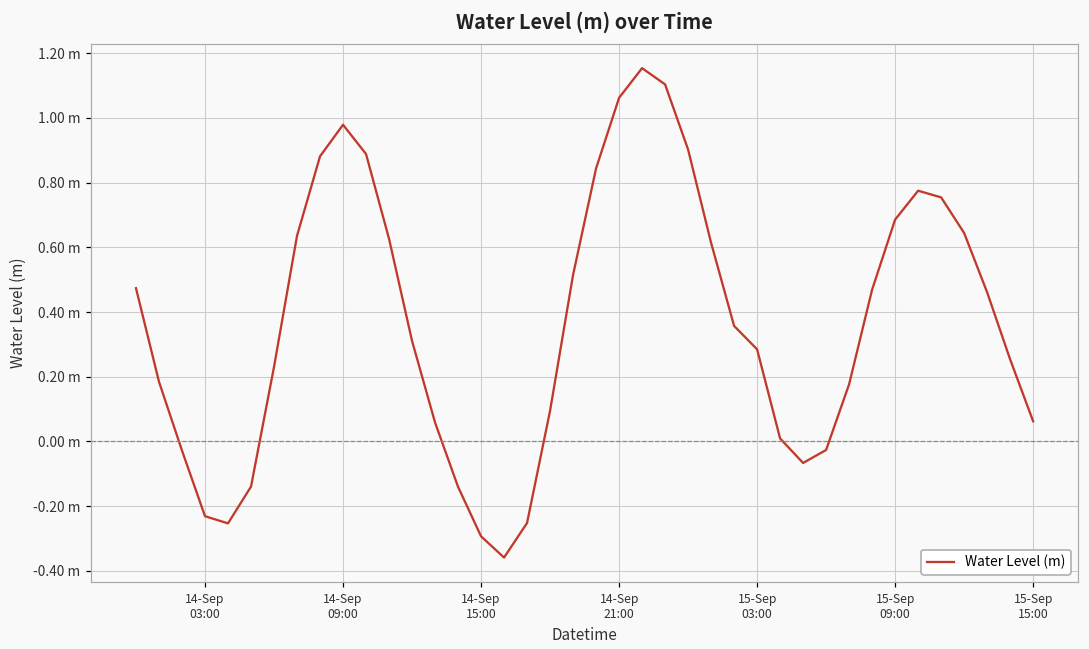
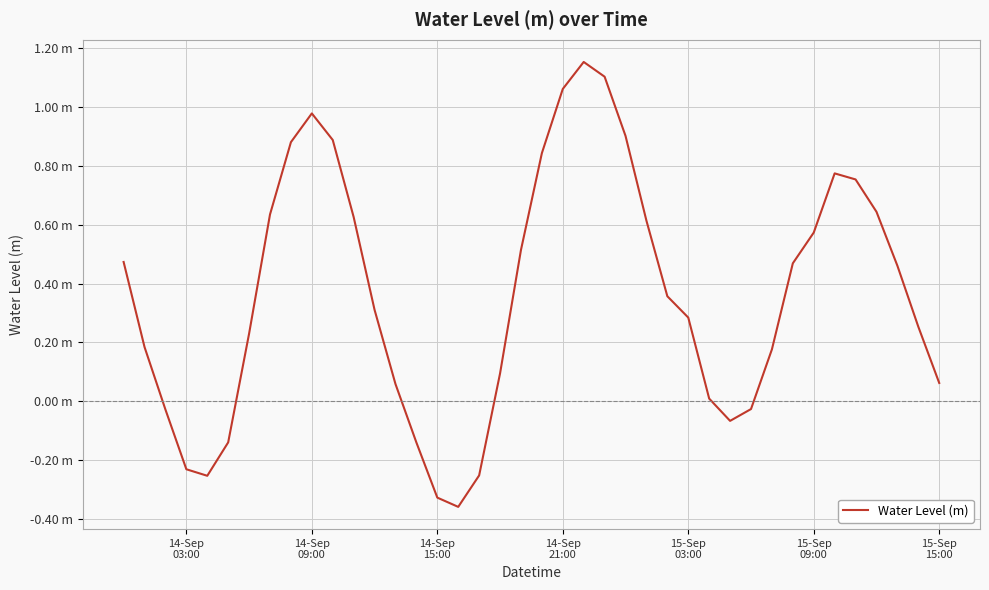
14-Sep 15:00: -0.29 m -> -0.33 m
15-Sep 09:00: 0.69 m -> 0.57 m
